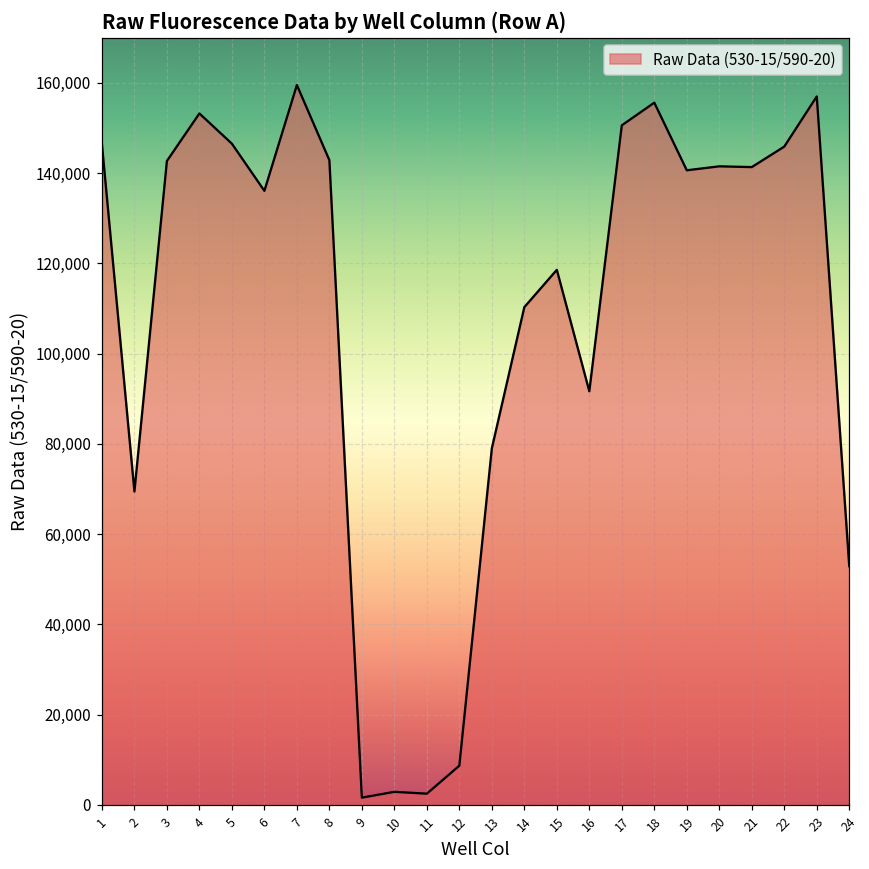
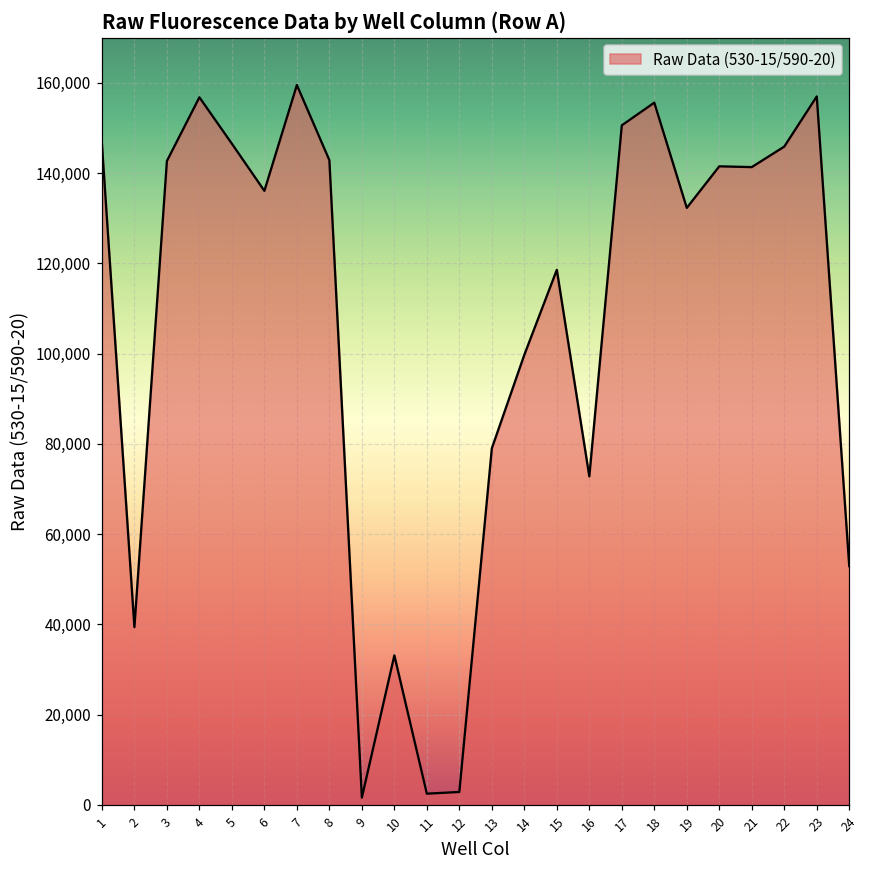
2: 69,000 -> 39,000
4: 153,000 -> 157,000
10: 3,000 -> 33,000
12: 9,000 -> 3,000
14: 110,000 -> 100,000
16: 92,000 -> 73,000
19: 141,000 -> 132,000
